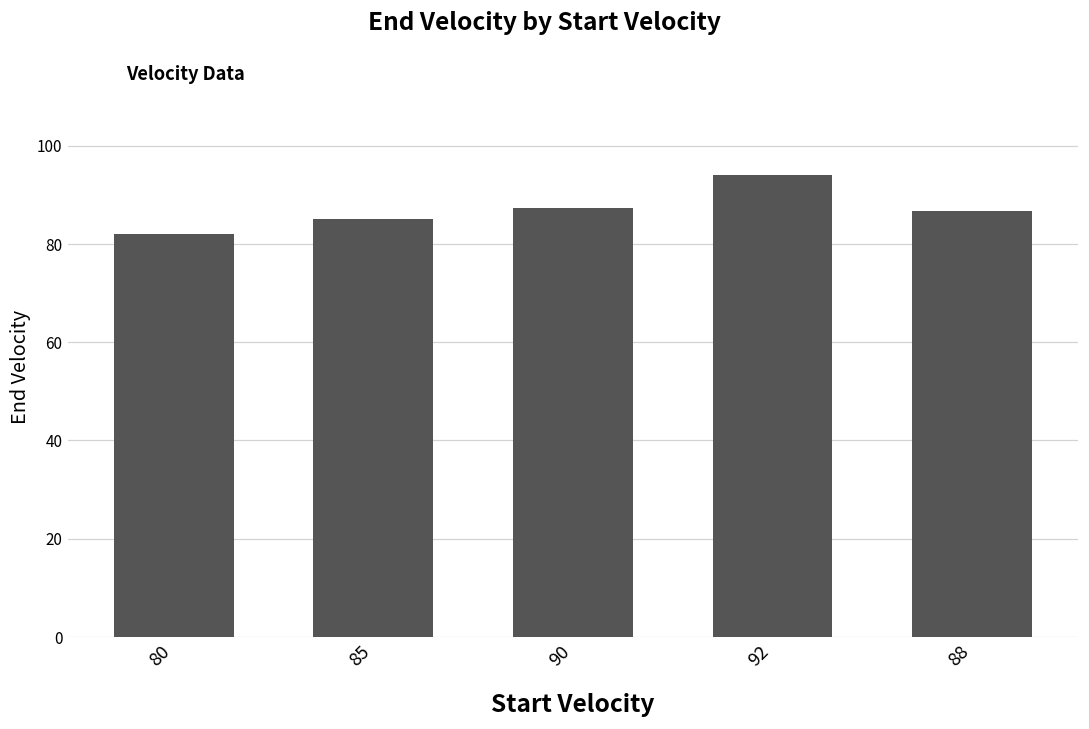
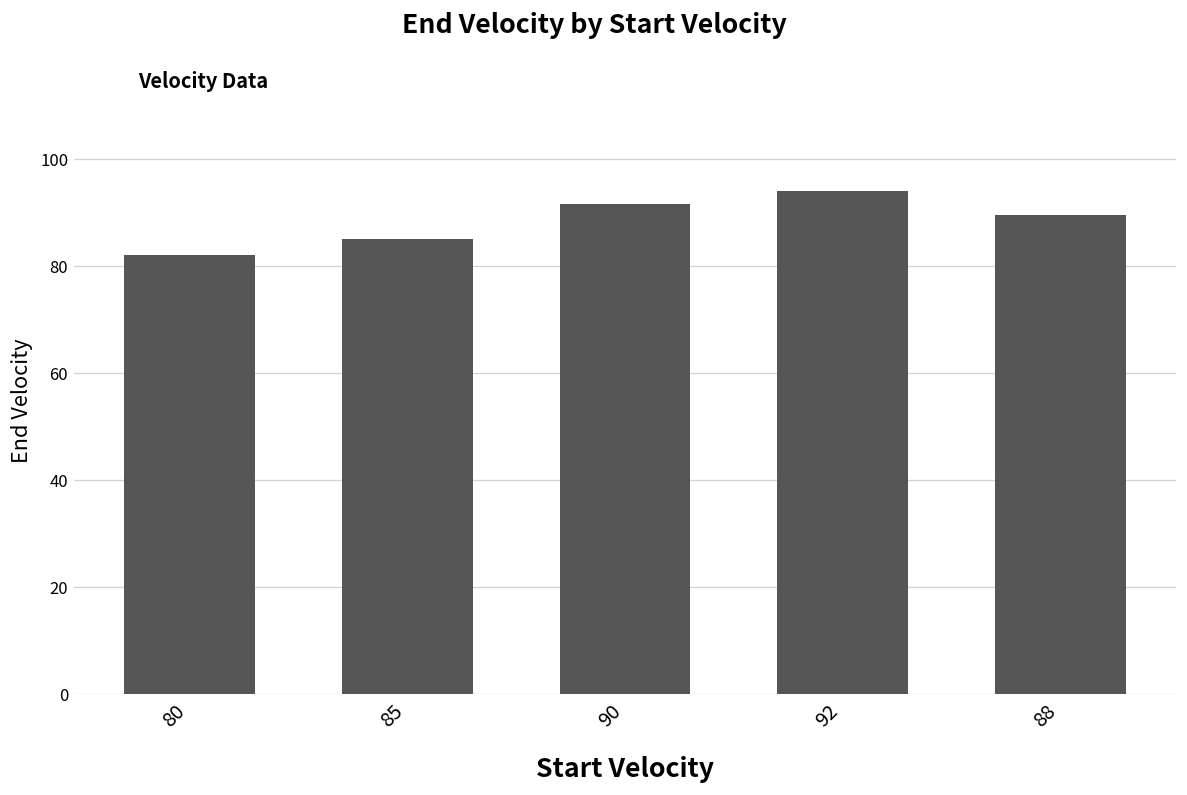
90: 87 -> 92
88: 87 -> 90
